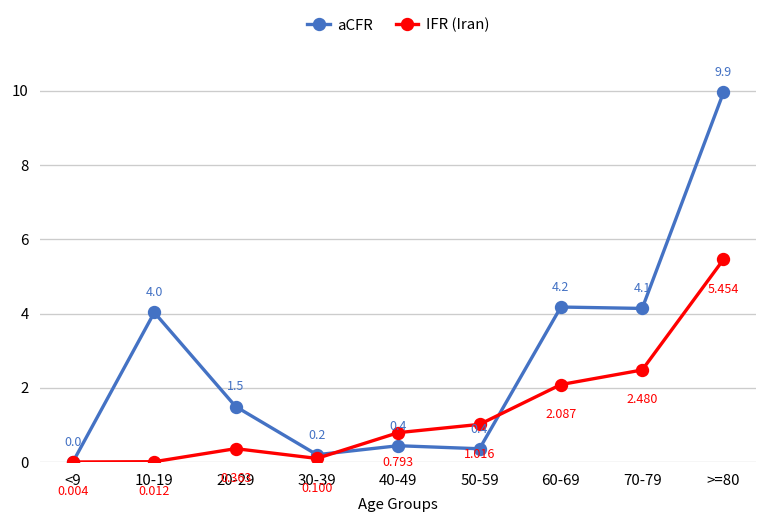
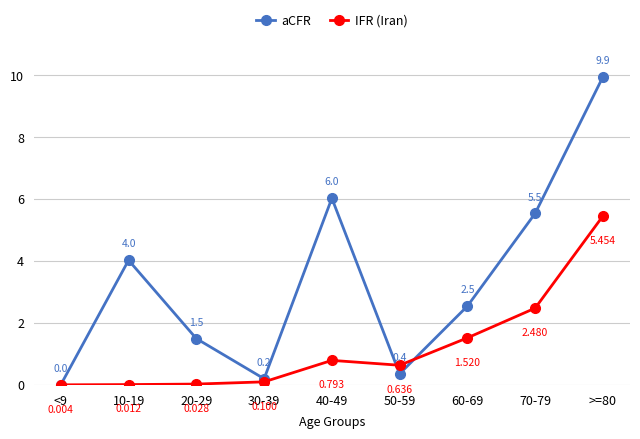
IFR (Iran), 20-29: 0.363 -> 0.028
aCFR, 40-49: 0.4 -> 6.0
IFR (Iran), 50-59: 1.016 -> 0.636
aCFR, 60-69: 4.2 -> 2.5
IFR (Iran), 60-69: 2.087 -> 1.520
aCFR, 70-79: 4.1 -> 5.5
